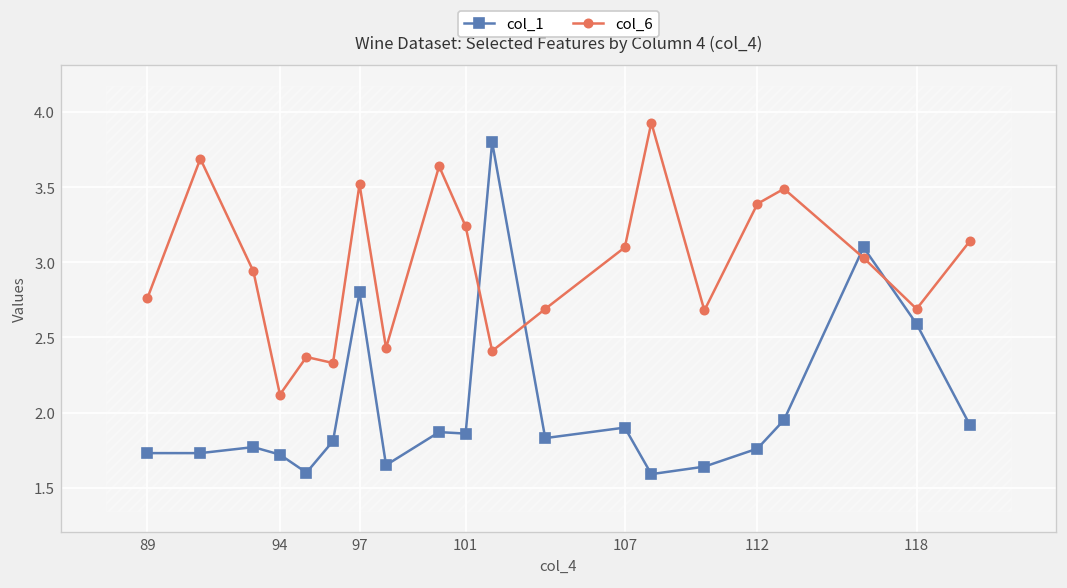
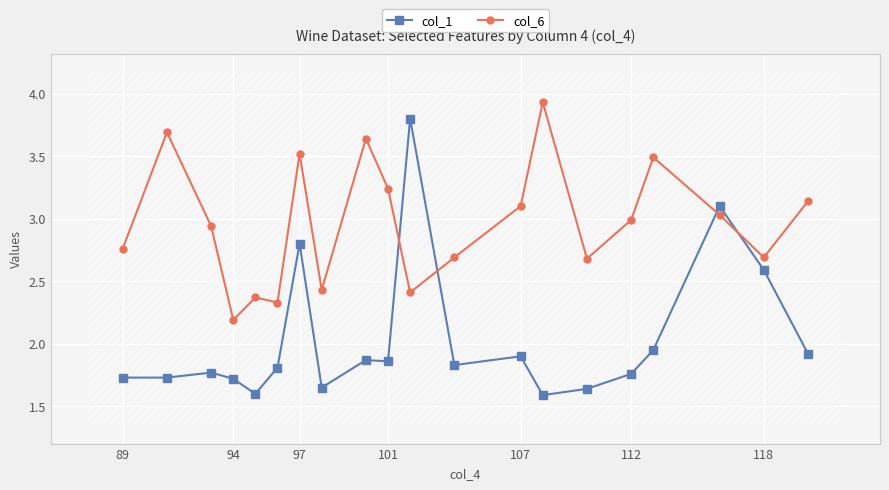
col_6, 94: 2.12 -> 2.19
col_6, 112: 3.39 -> 2.99
